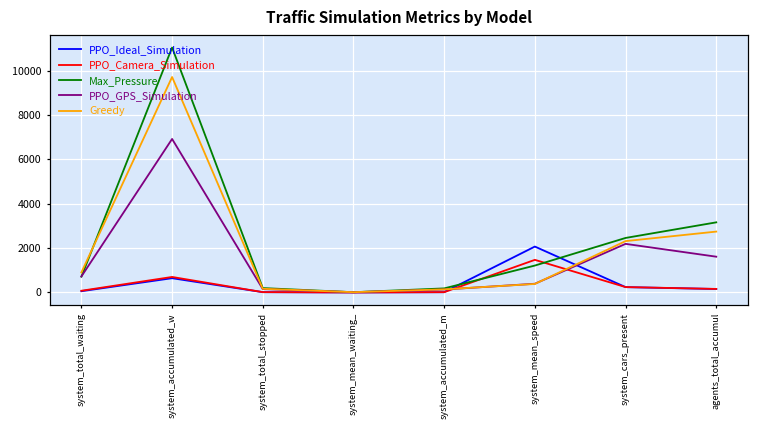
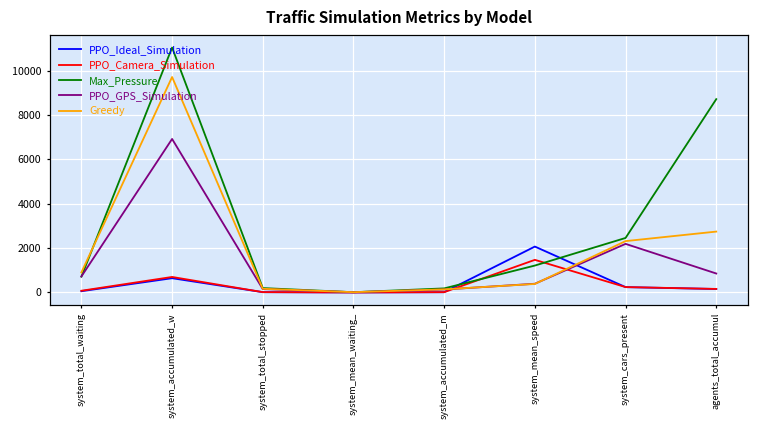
Max_Pressure, agents_total_accumul: 3200 -> 8700
PPO_GPS_Simulation, agents_total_accumul: 1600 -> 900
